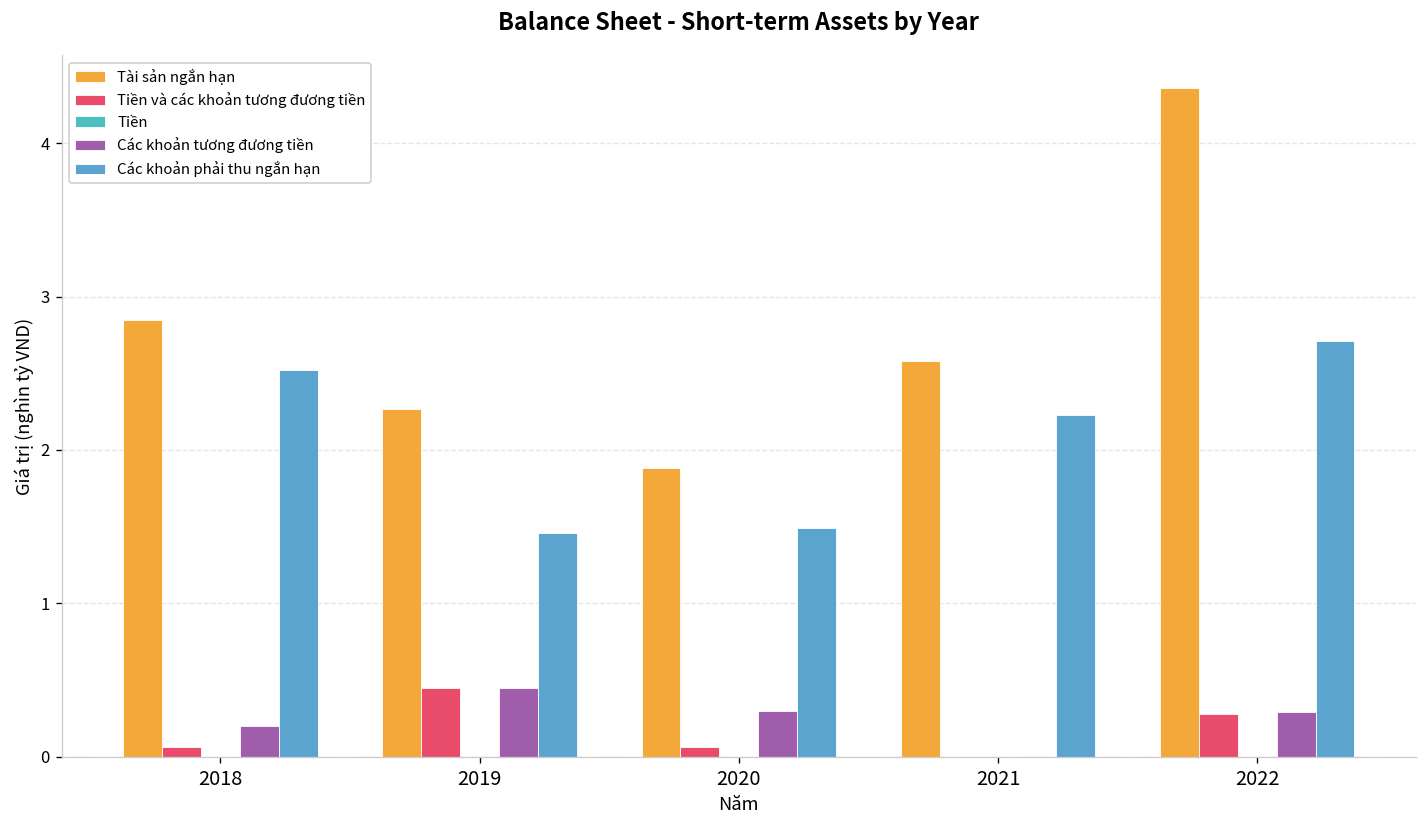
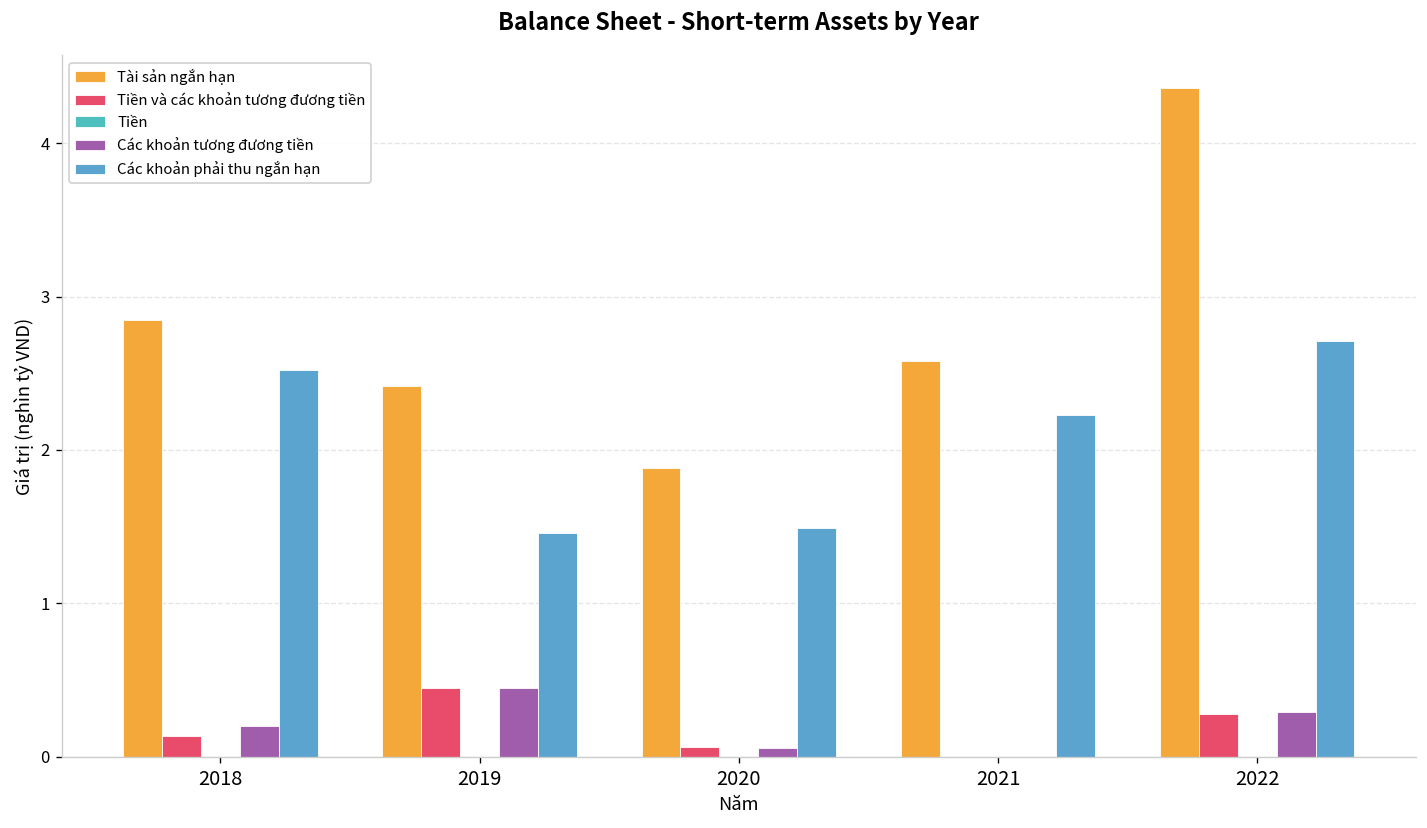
Tiền và các khoản tương đương tiền, 2018: 0.07 -> 0.13
Tài sản ngắn hạn, 2019: 2.27 -> 2.42
Các khoản tương đương tiền, 2020: 0.30 -> 0.06
